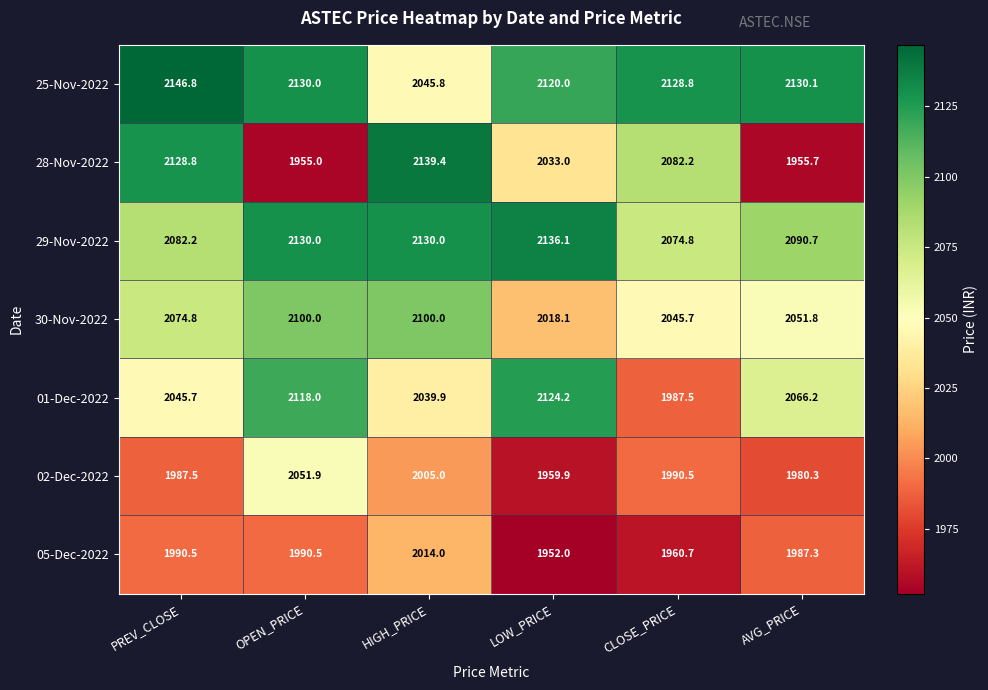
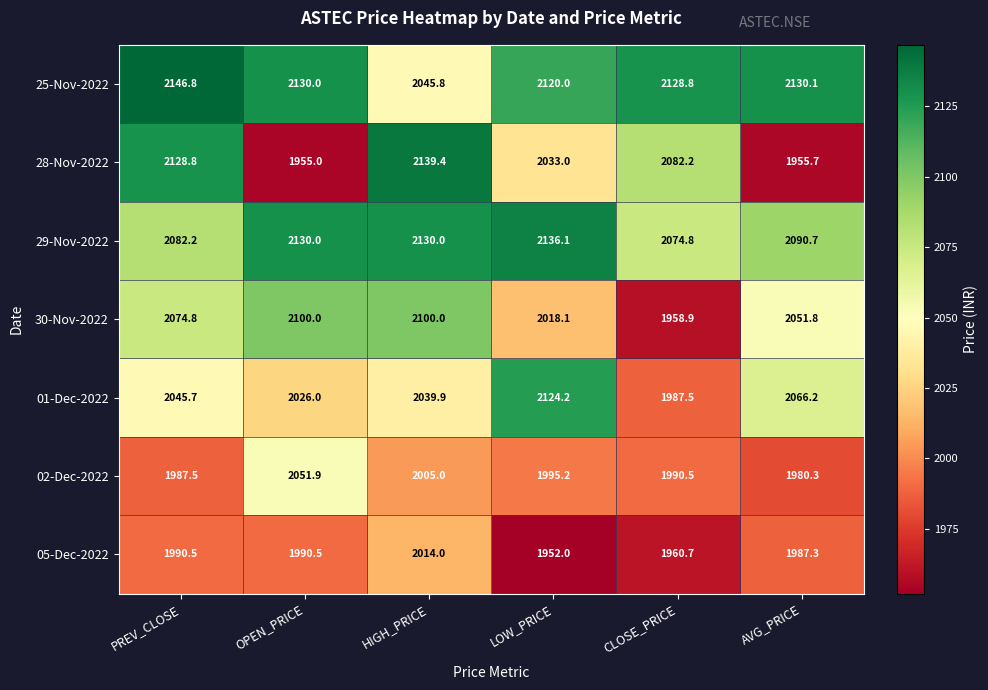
30-Nov-2022, CLOSE_PRICE: 2045.7 -> 1958.9
01-Dec-2022, OPEN_PRICE: 2118.0 -> 2026.0
02-Dec-2022, LOW_PRICE: 1959.9 -> 1995.2
